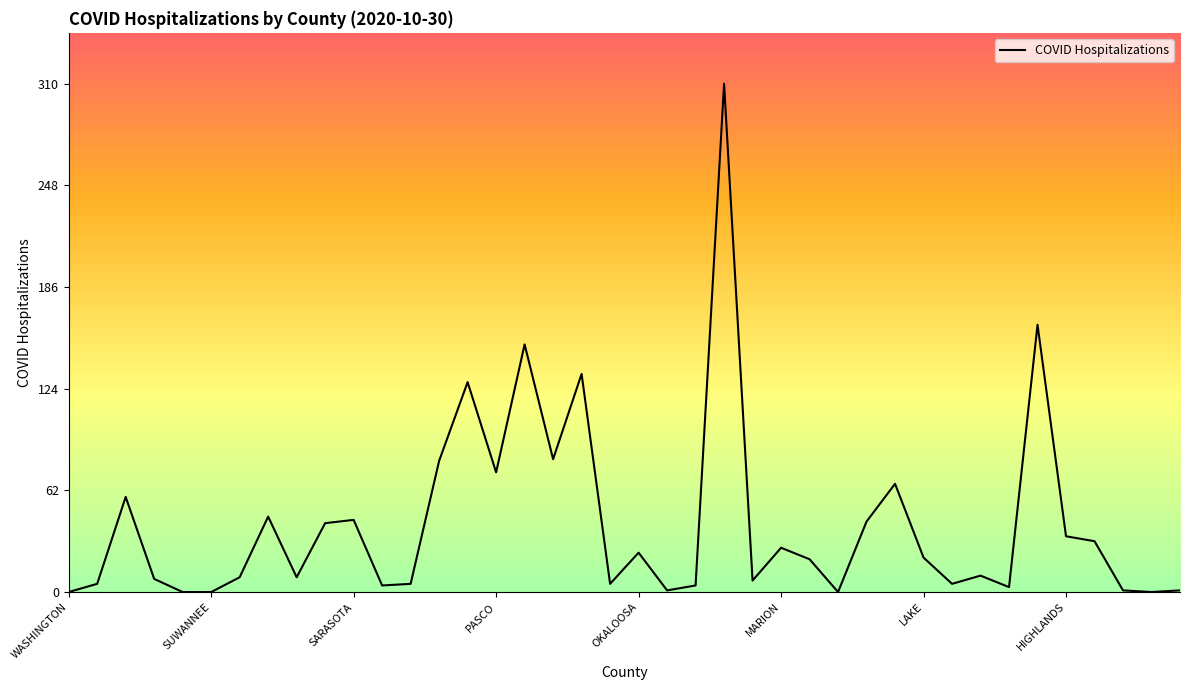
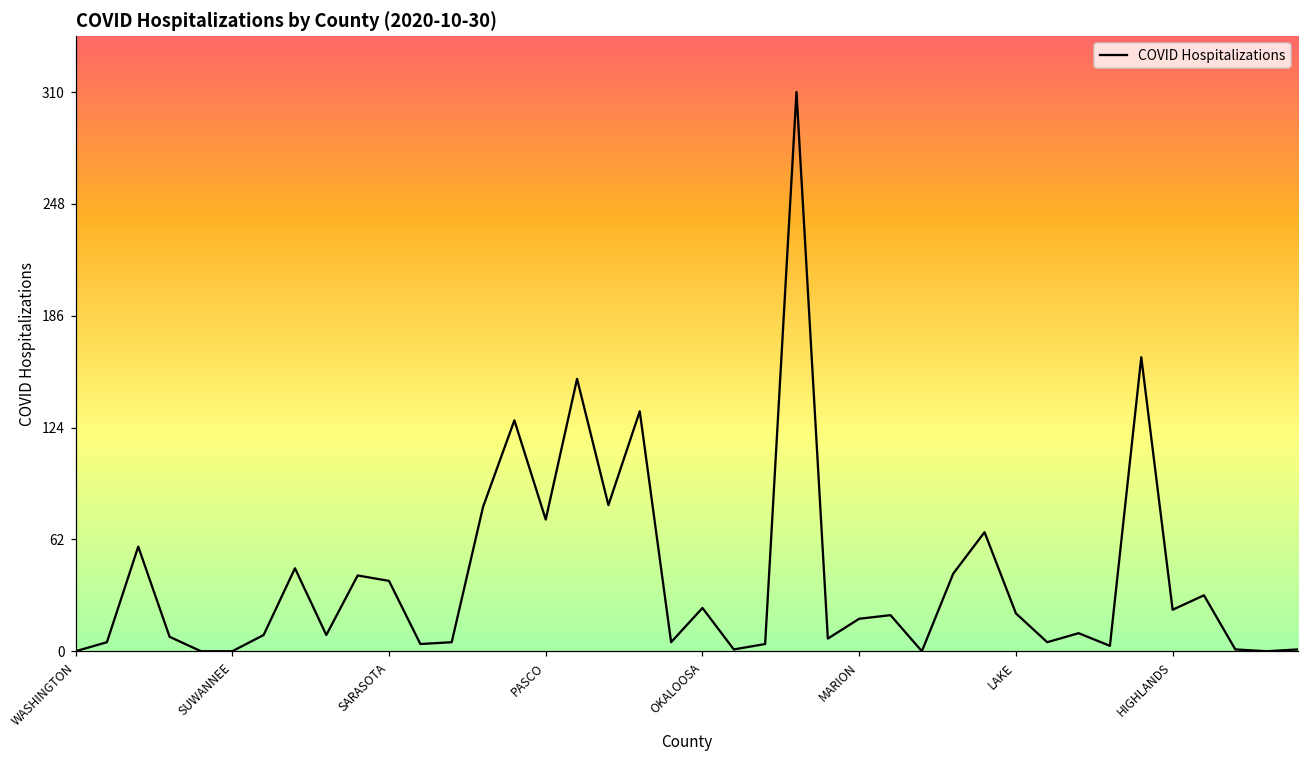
SARASOTA: 44 -> 39
MARION: 27 -> 18
HIGHLANDS: 34 -> 23
